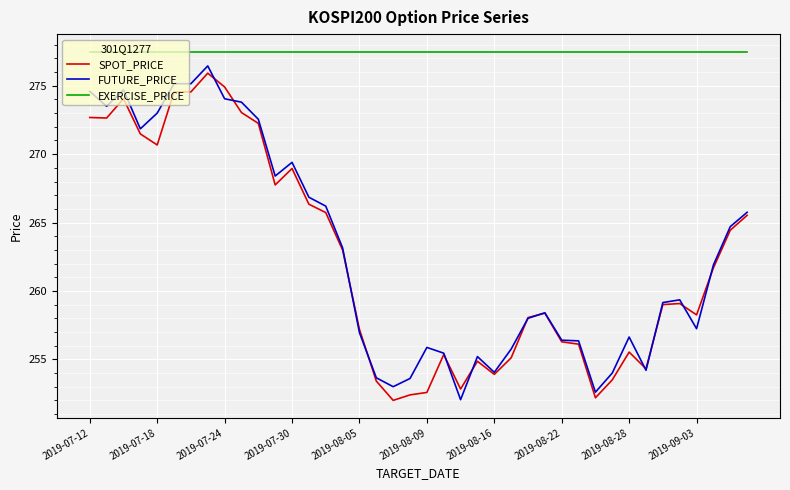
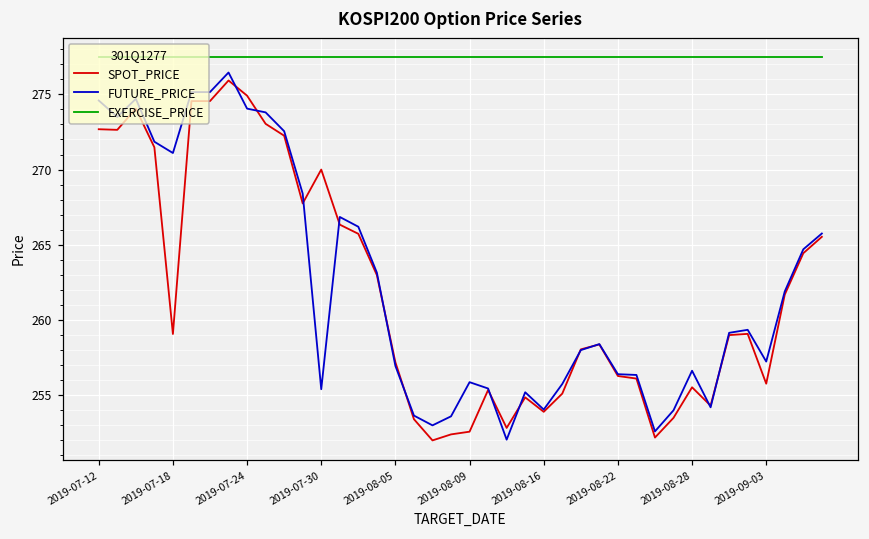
SPOT_PRICE, 2019-07-18: 270.7 -> 259.1
FUTURE_PRICE, 2019-07-18: 273.0 -> 271.1
SPOT_PRICE, 2019-07-30: 269.0 -> 270.0
FUTURE_PRICE, 2019-07-30: 269.4 -> 255.4
SPOT_PRICE, 2019-09-03: 258.3 -> 255.8
